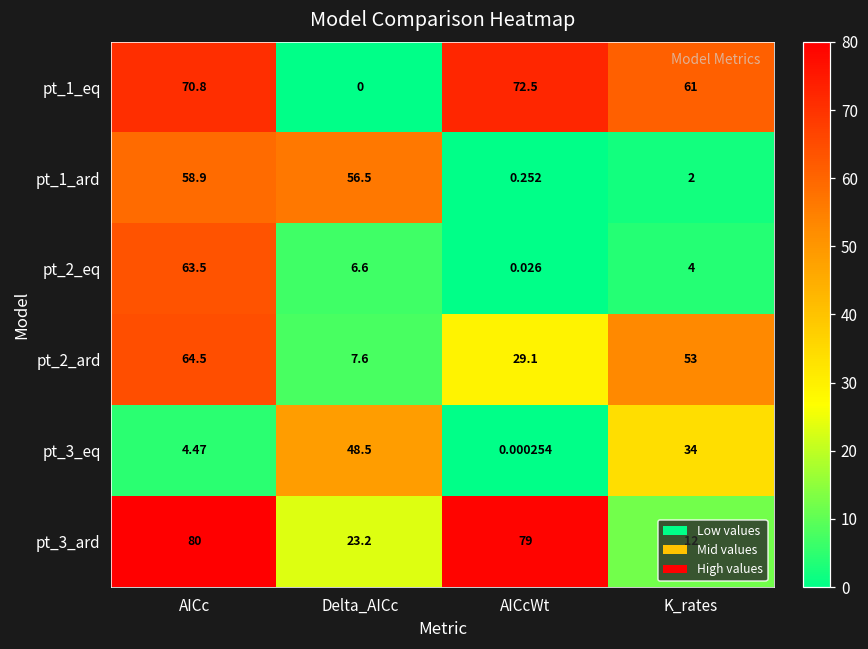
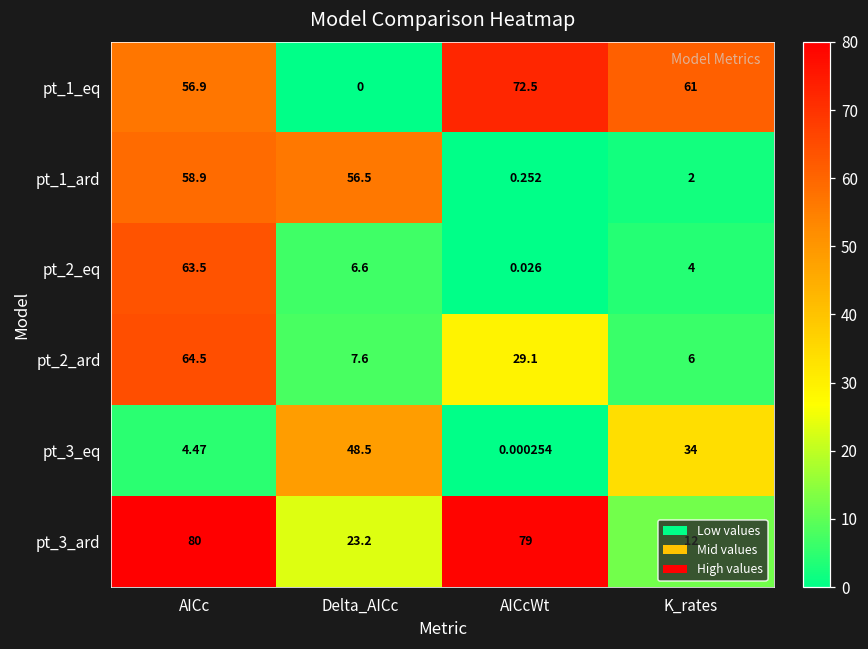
pt_1_eq, AICc: 70.8 -> 56.9
pt_2_ard, K_rates: 53 -> 6
